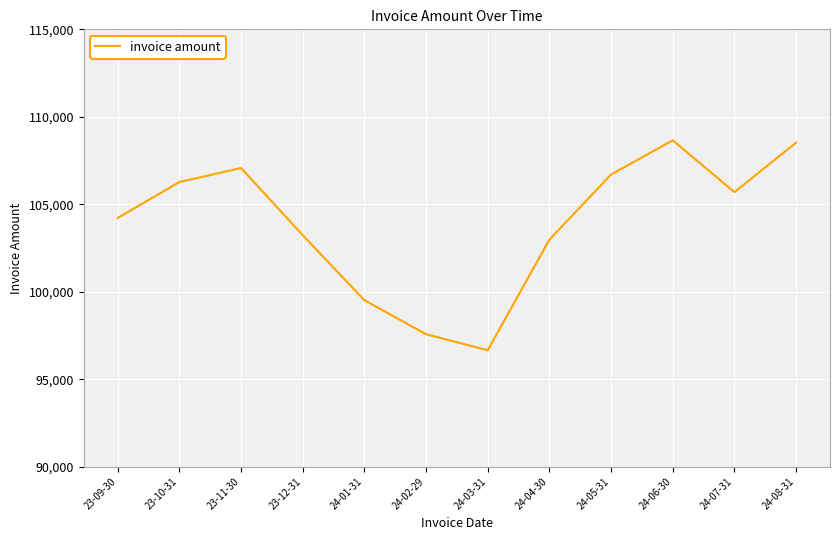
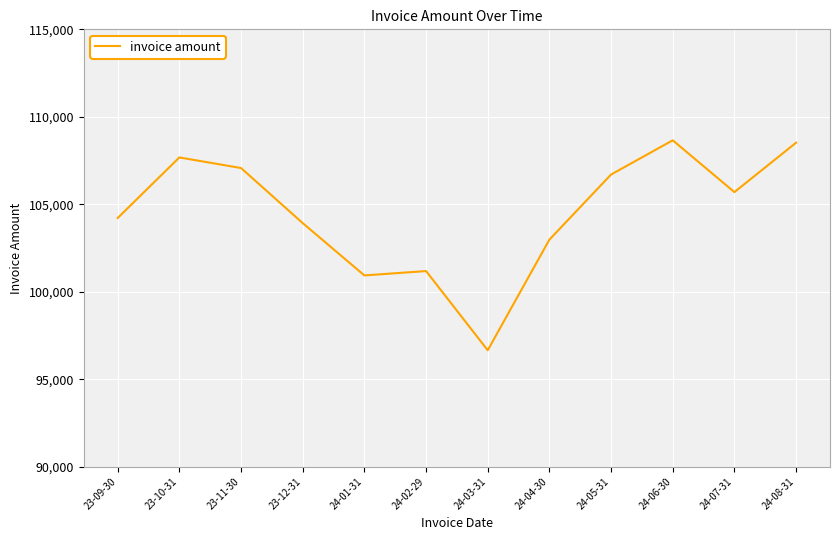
23-10-31: 106,300 -> 107,700
23-12-31: 103,200 -> 103,900
24-01-31: 99,500 -> 100,900
24-02-29: 97,600 -> 101,200
